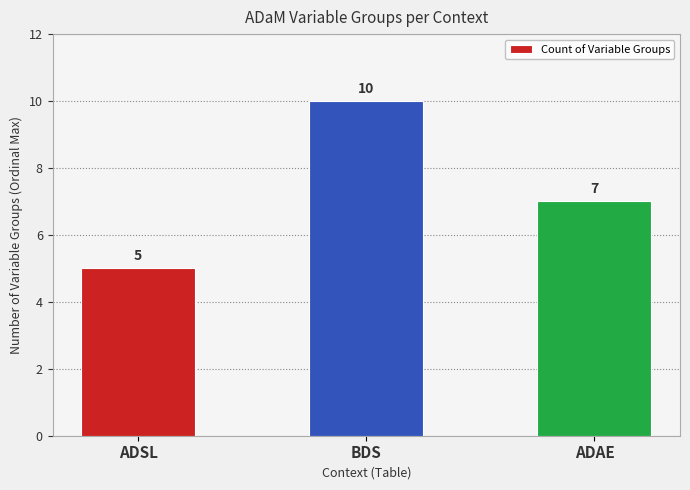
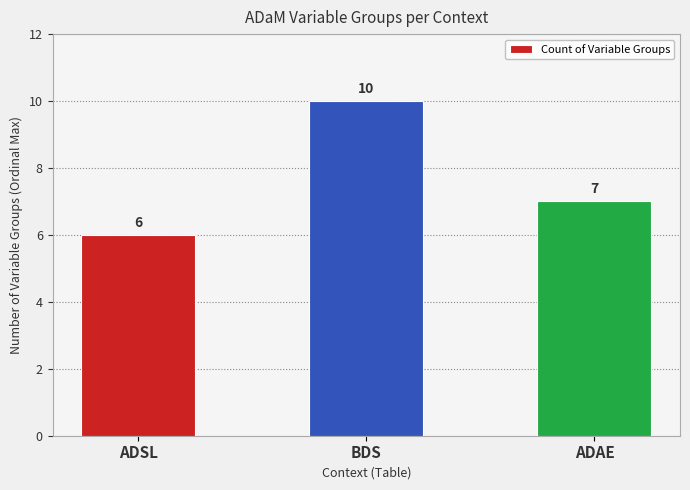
ADSL: 5 -> 6
